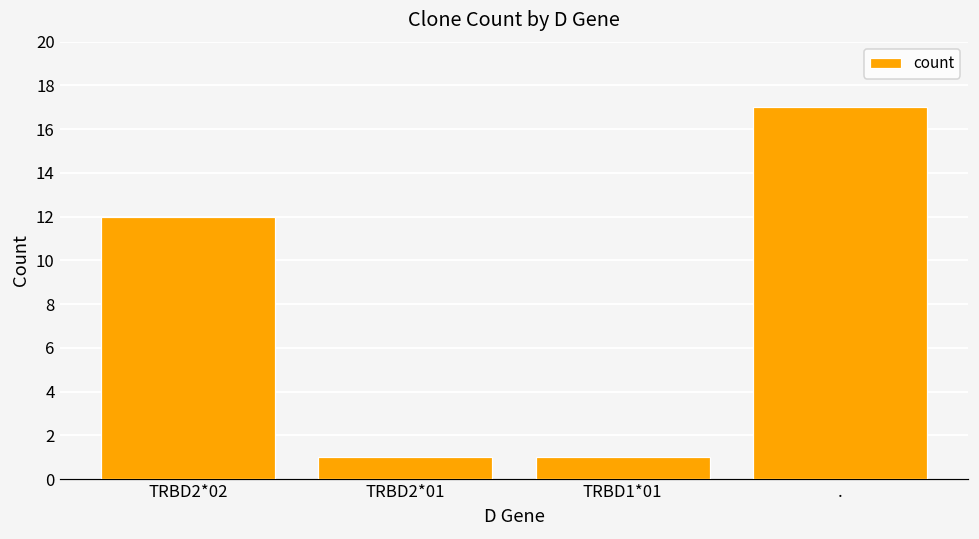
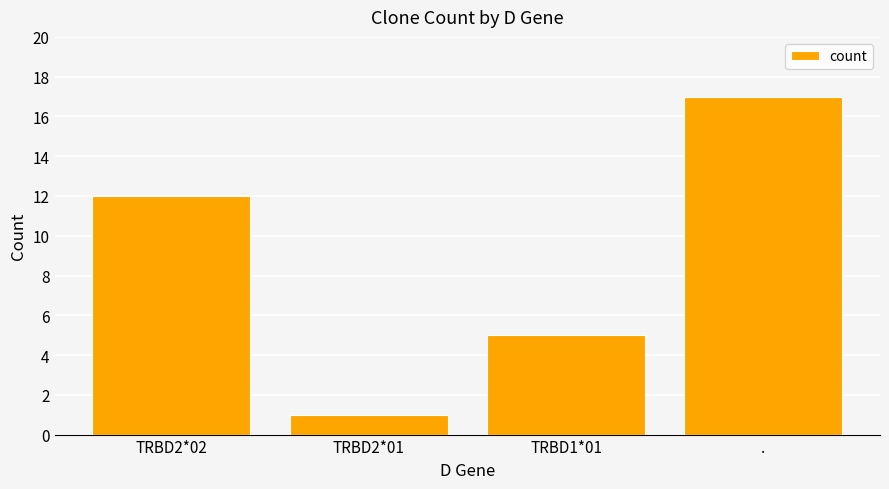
TRBD1*01: 1 -> 5
